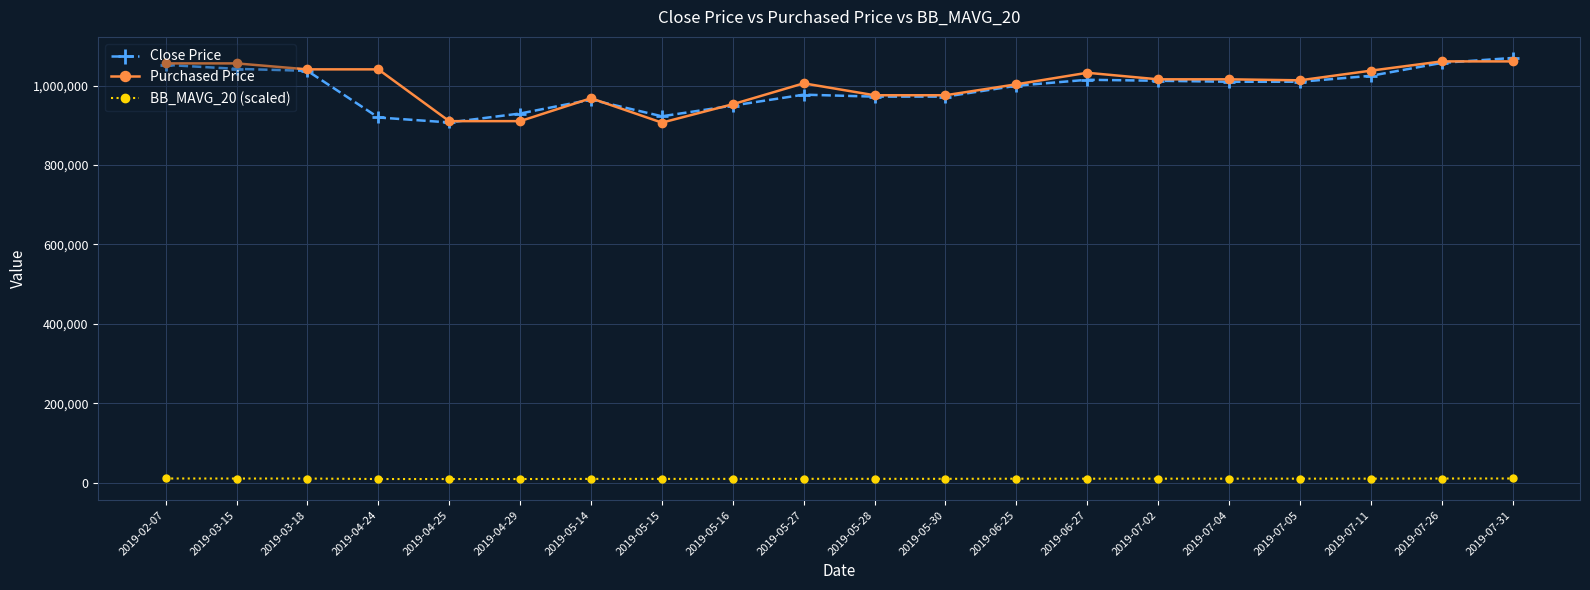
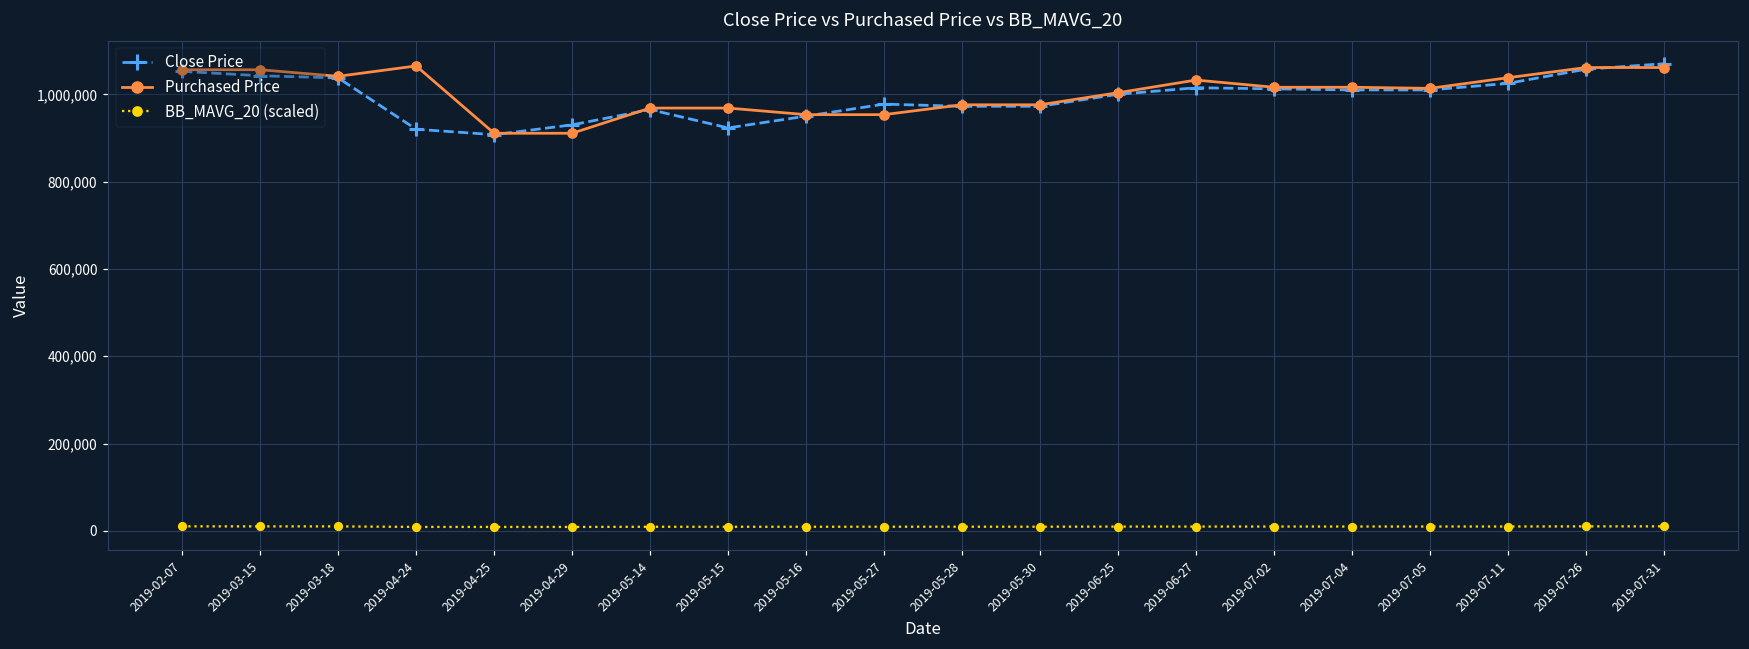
Purchased Price, 2019-04-24: 1,040,000 -> 1,060,000
Purchased Price, 2019-05-15: 910,000 -> 970,000
Purchased Price, 2019-05-27: 1,010,000 -> 950,000
